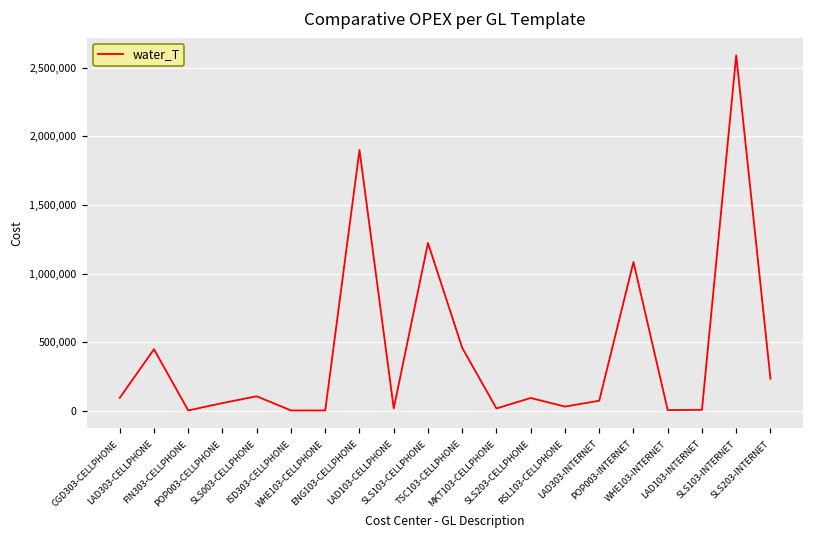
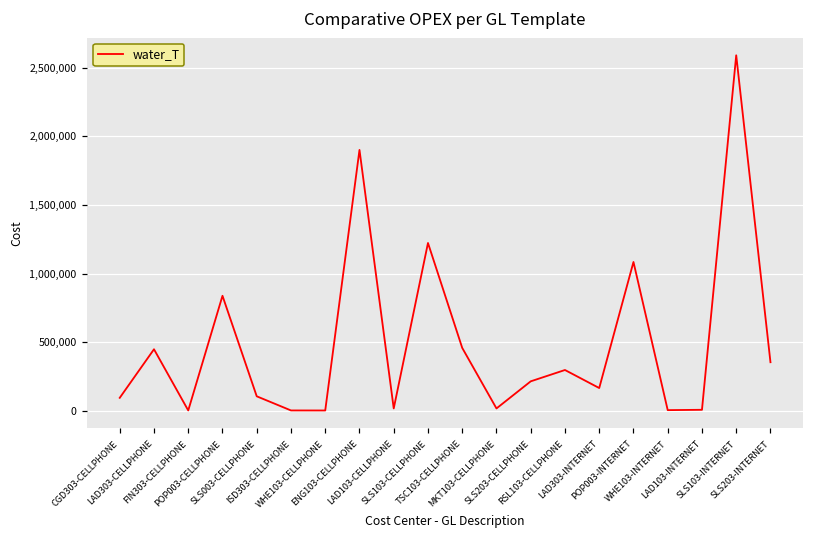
POP003-CELLPHONE: 60,000 -> 840,000
SLS203-CELLPHONE: 90,000 -> 220,000
RSL103-CELLPHONE: 30,000 -> 300,000
LAD303-INTERNET: 70,000 -> 170,000
SLS203-INTERNET: 240,000 -> 360,000
